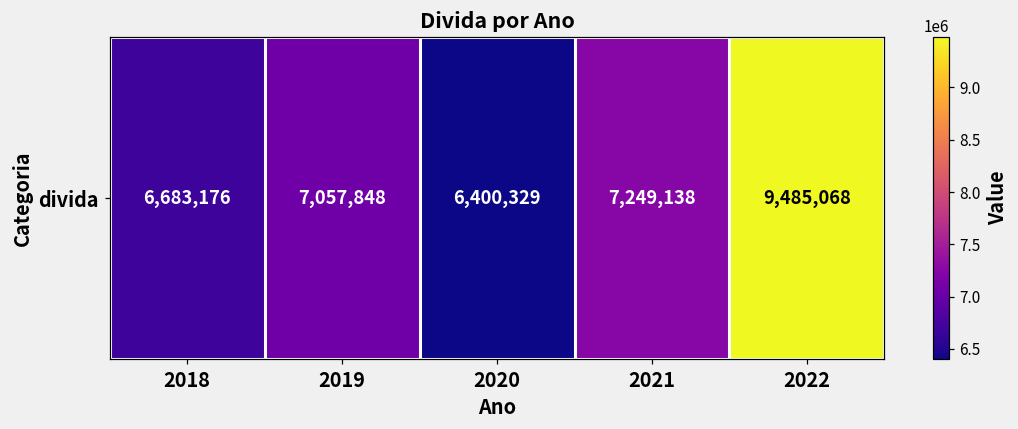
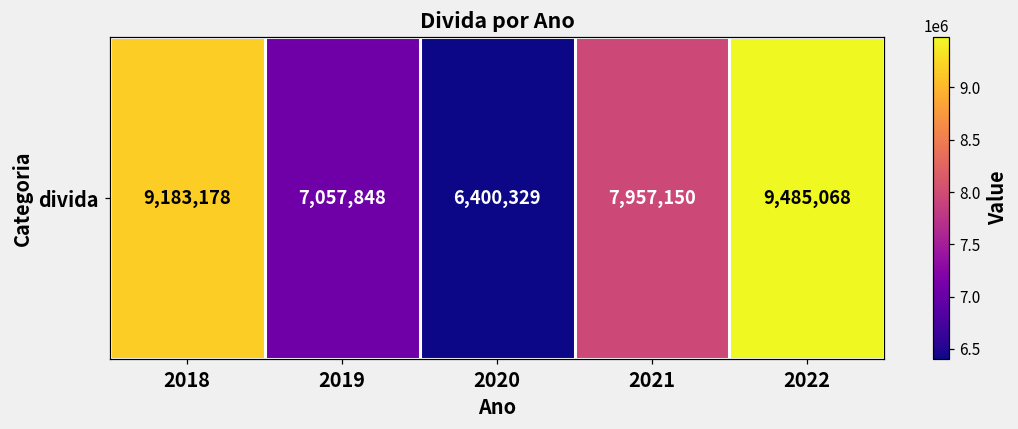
divida, 2018: 6,683,176 -> 9,183,178
divida, 2021: 7,249,138 -> 7,957,150
